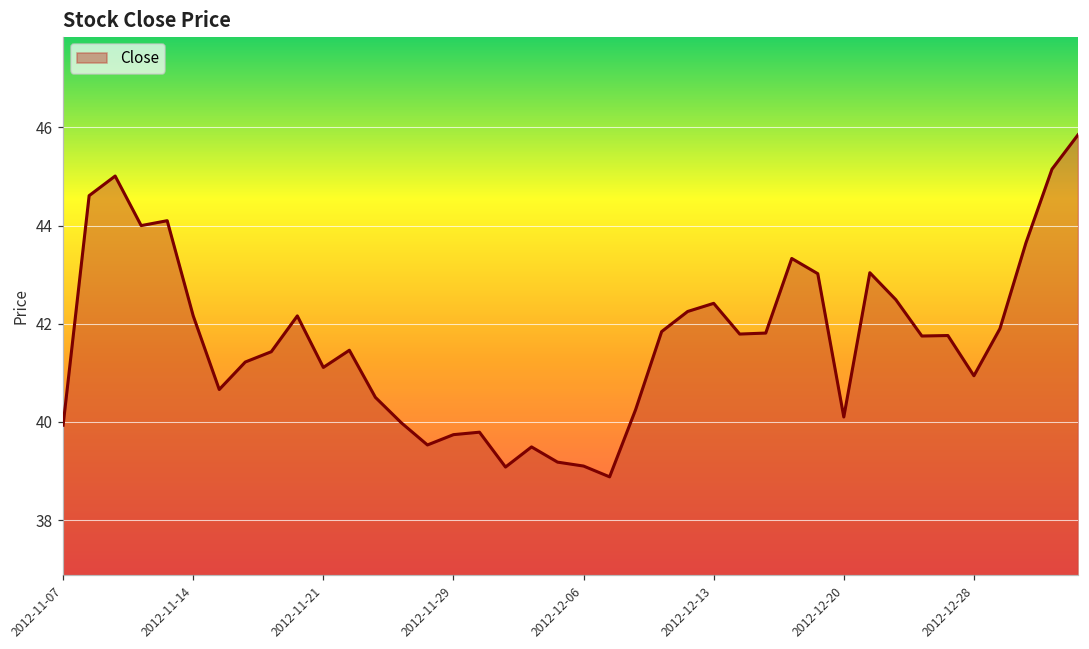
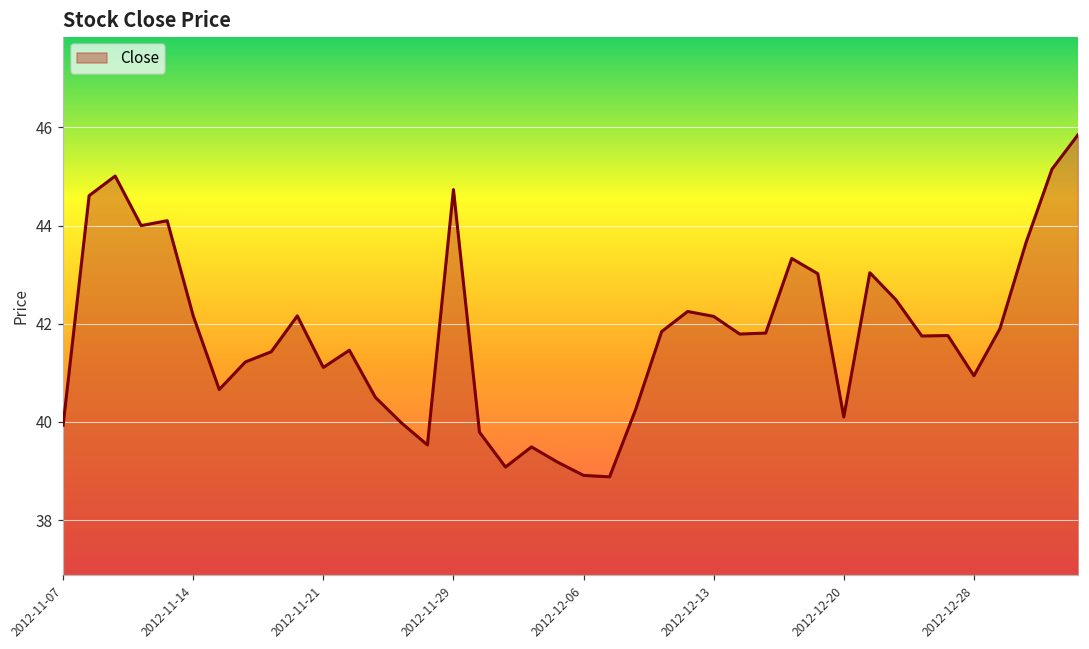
2012-11-29: 39.7 -> 44.7
2012-12-06: 39.1 -> 38.9
2012-12-13: 42.4 -> 42.2
